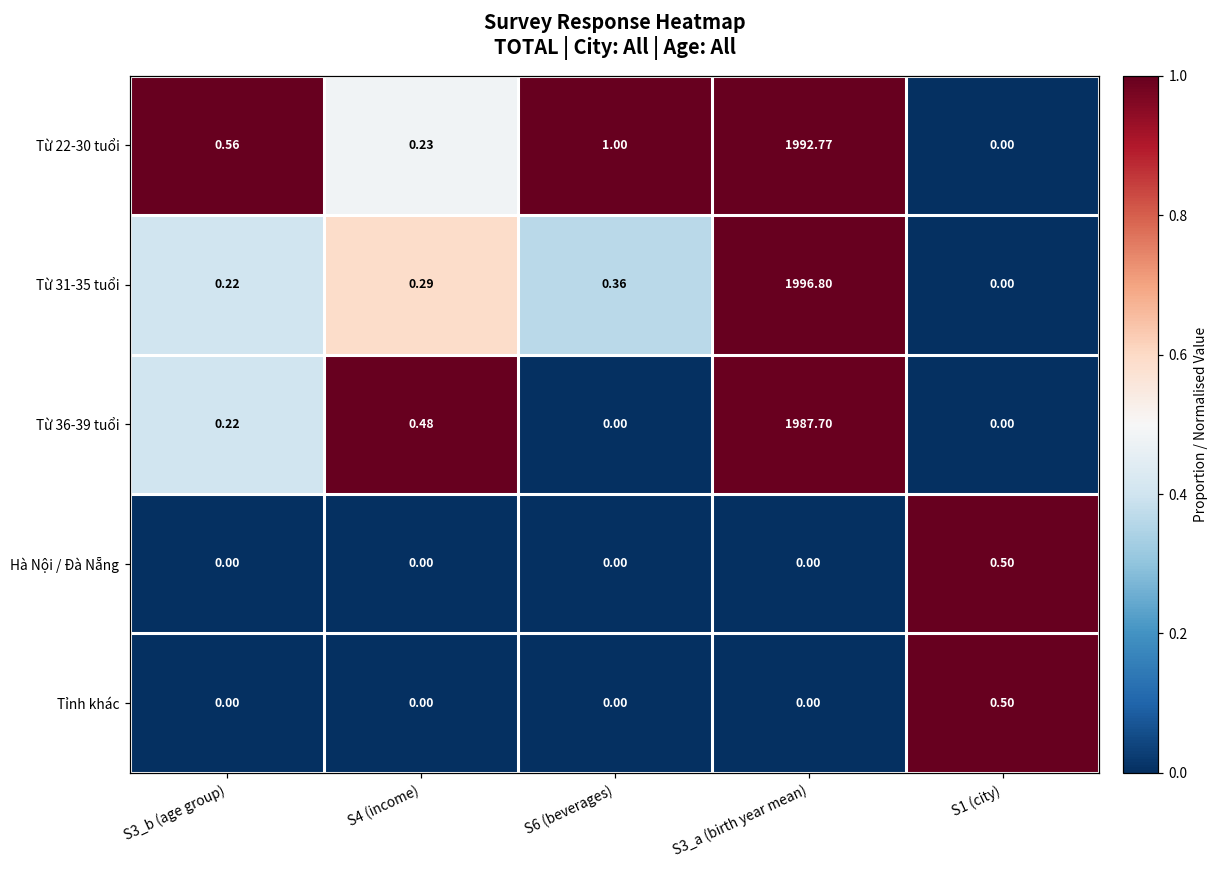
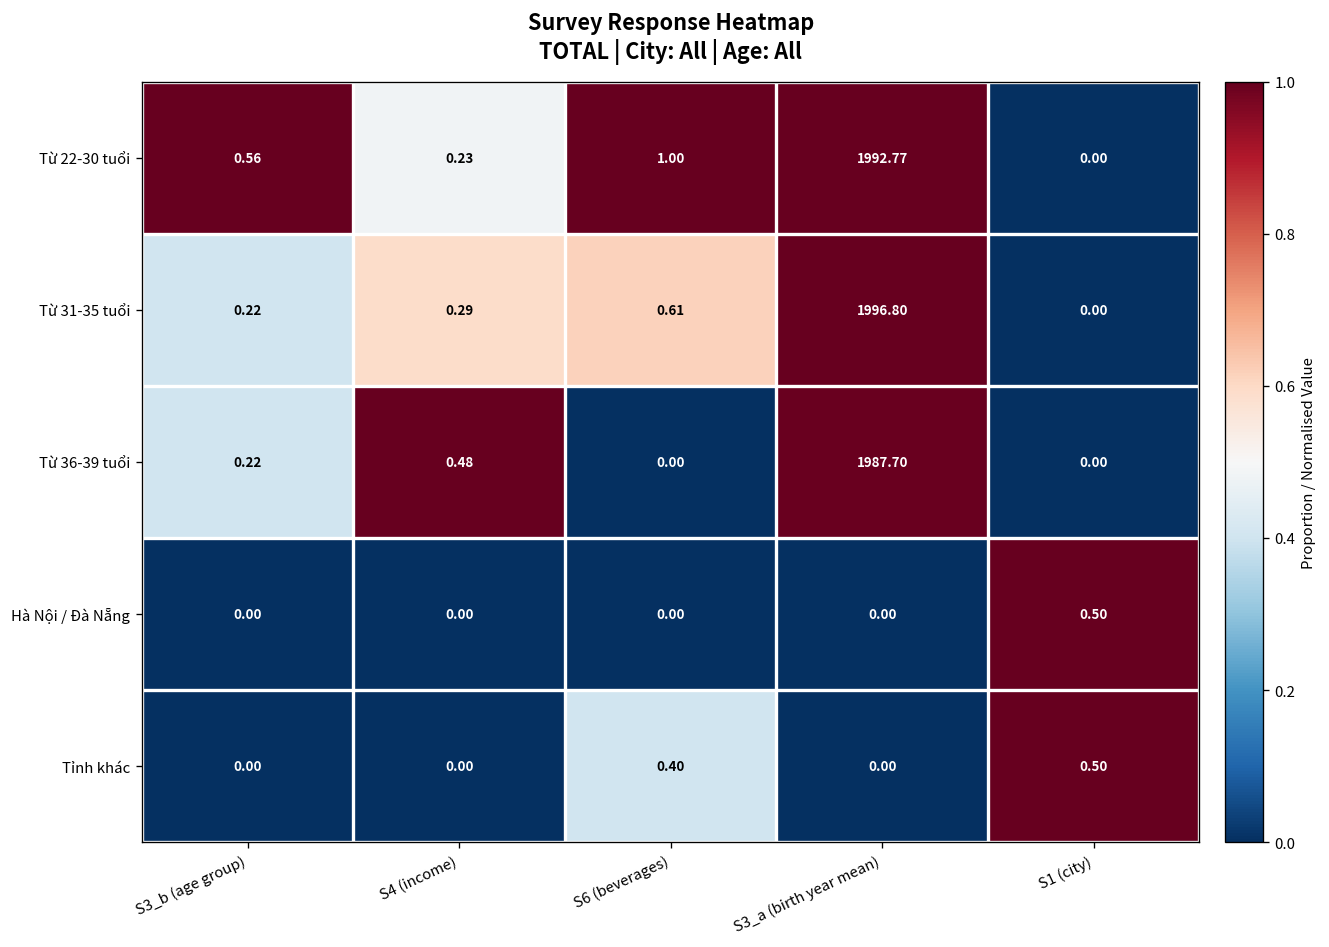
Từ 31-35 tuổi, S6 (beverages): 0.36 -> 0.61
Tỉnh khác, S6 (beverages): 0.00 -> 0.40
